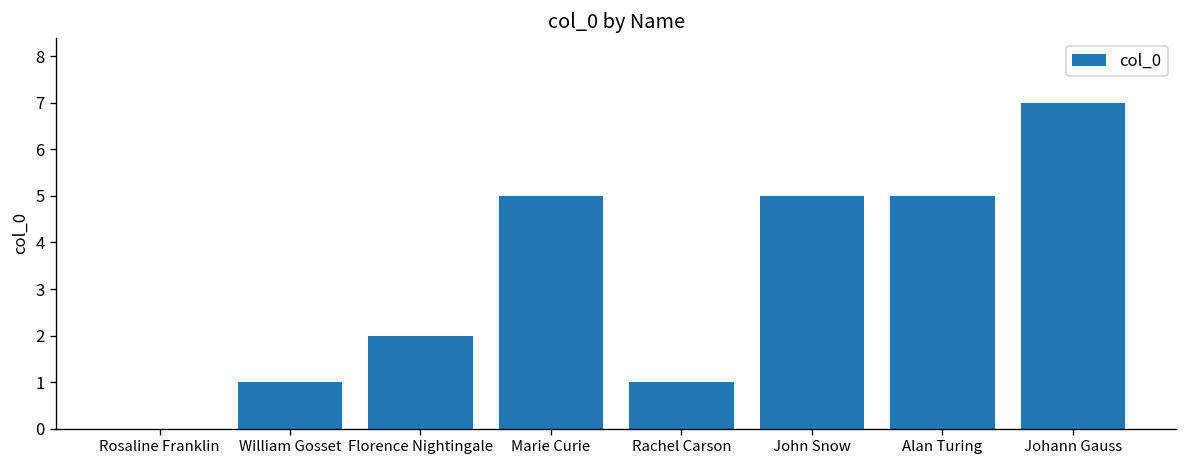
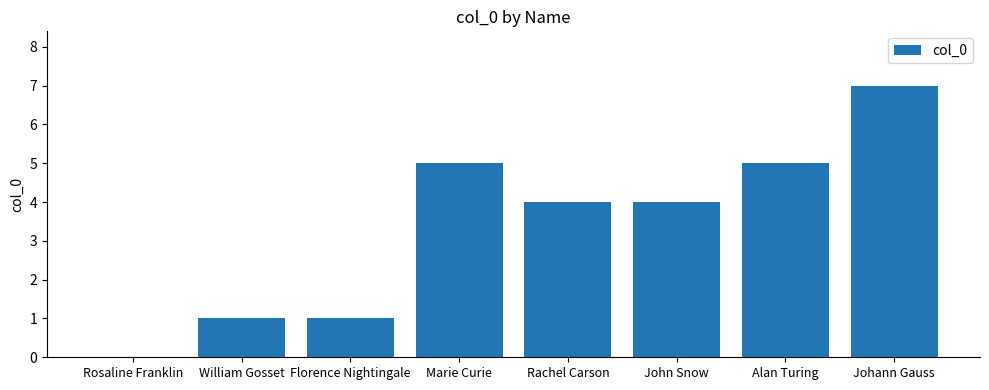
Florence Nightingale: 2 -> 1
Rachel Carson: 1 -> 4
John Snow: 5 -> 4
